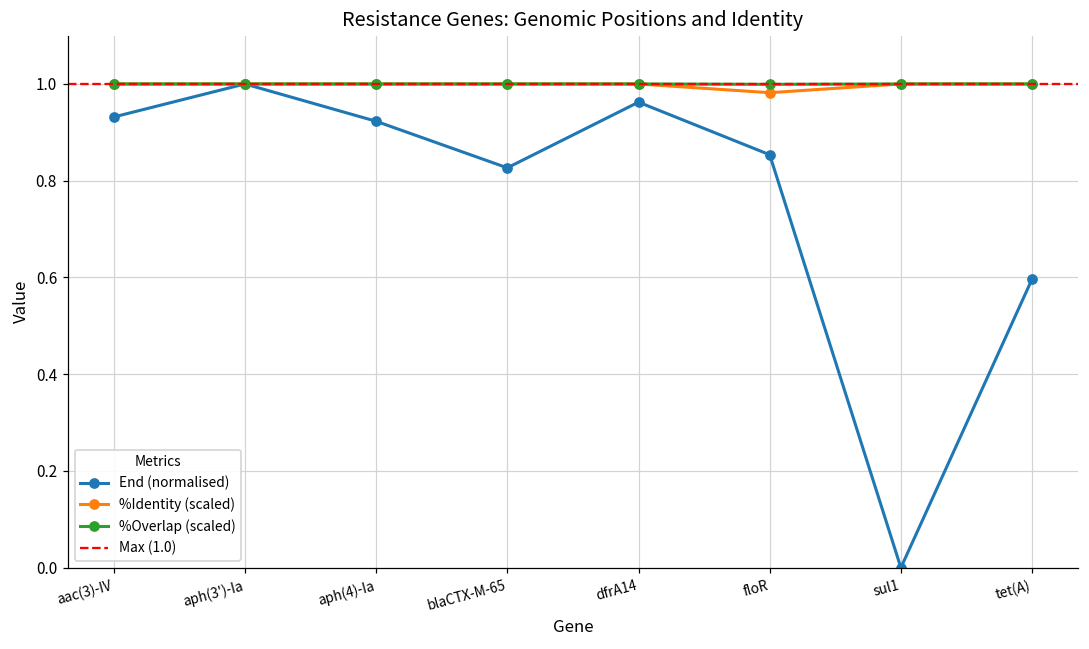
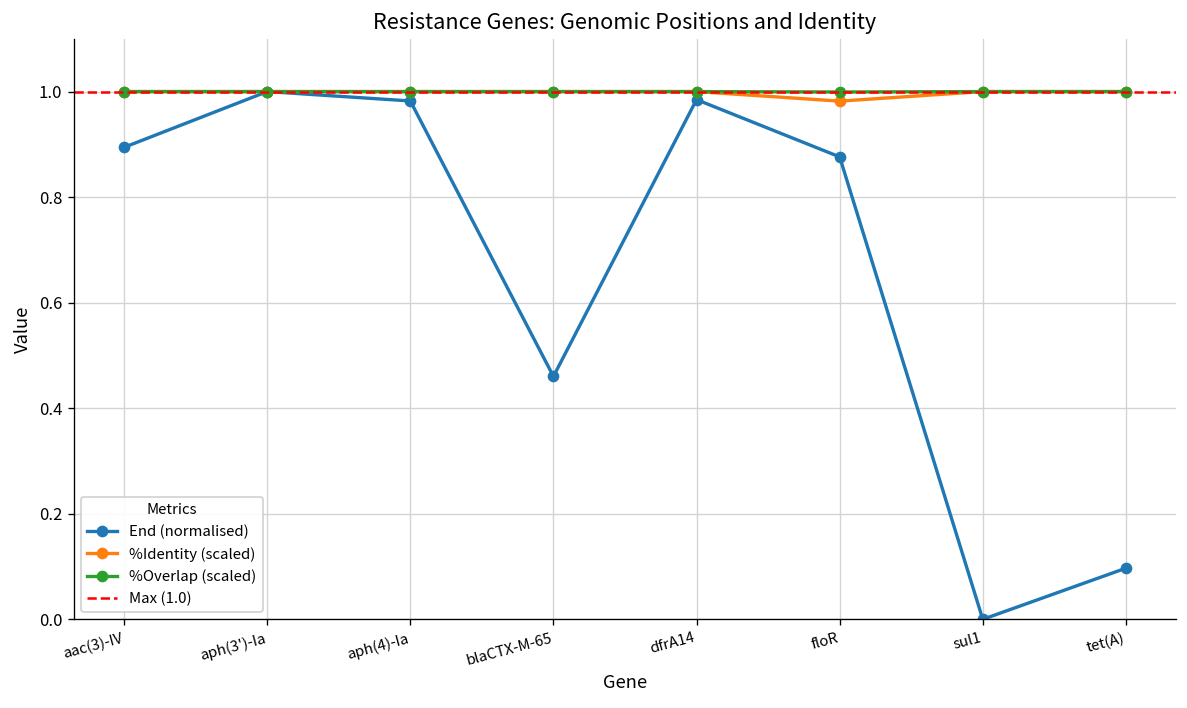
End (normalised), aac(3)-IV: 0.93 -> 0.89
End (normalised), aph(4)-Ia: 0.92 -> 0.98
End (normalised), blaCTX-M-65: 0.83 -> 0.46
End (normalised), dfrA14: 0.96 -> 0.98
End (normalised), floR: 0.85 -> 0.88
End (normalised), tet(A): 0.60 -> 0.10
